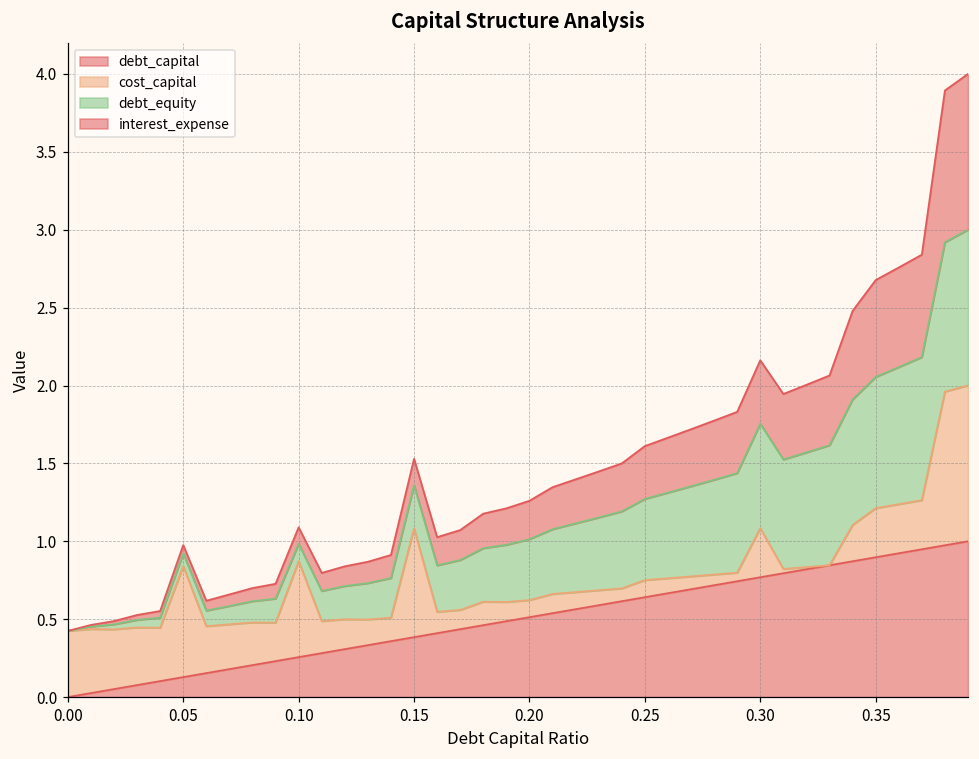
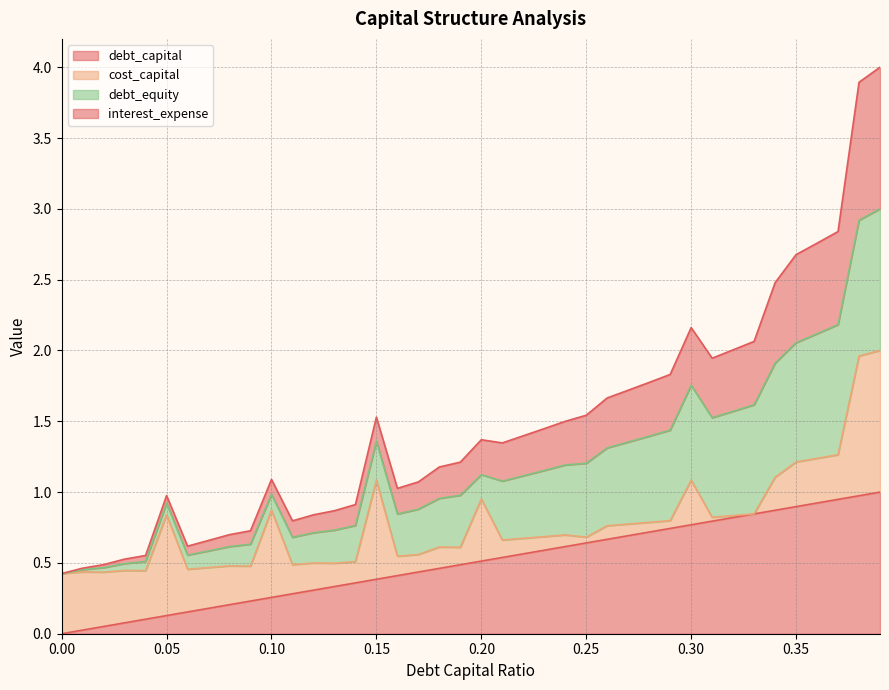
cost_capital, 0.20: 0.11 -> 0.44
debt_equity, 0.20: 0.39 -> 0.17
cost_capital, 0.25: 0.11 -> 0.04
